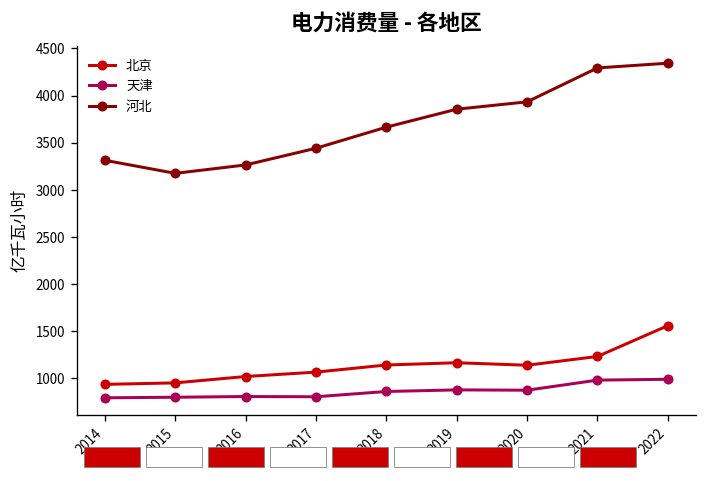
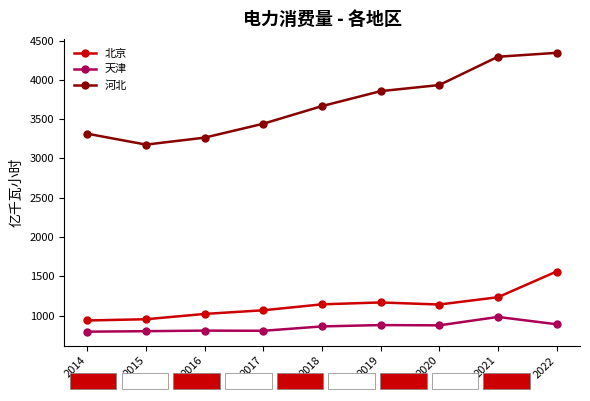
天津, 2022: 1000 -> 900
